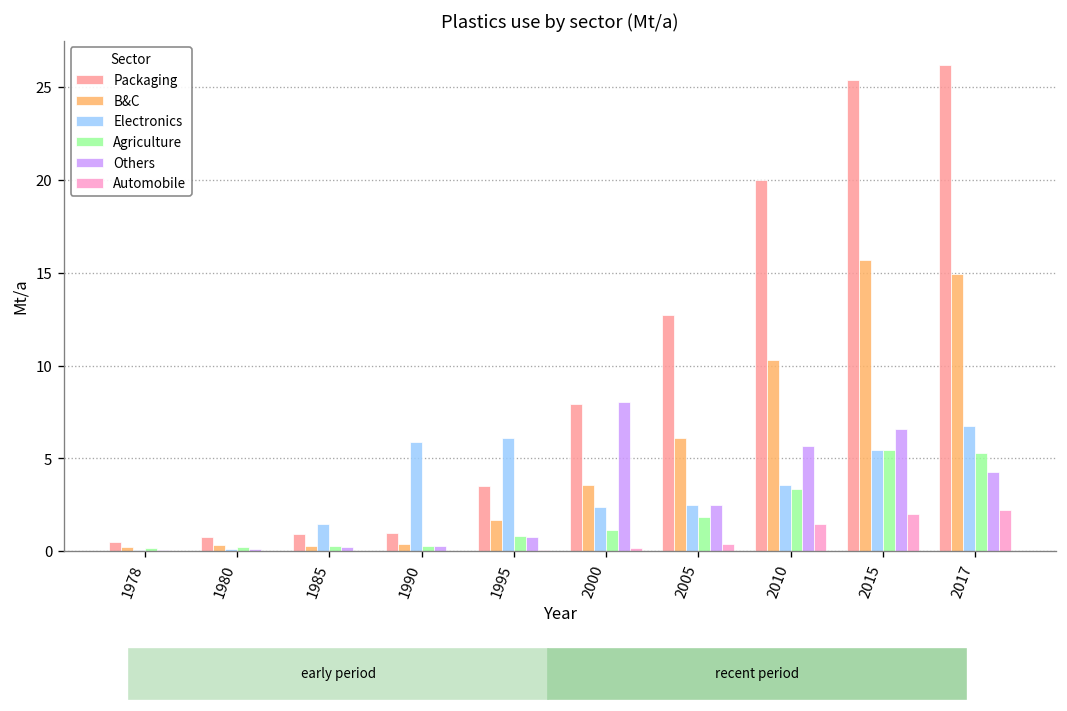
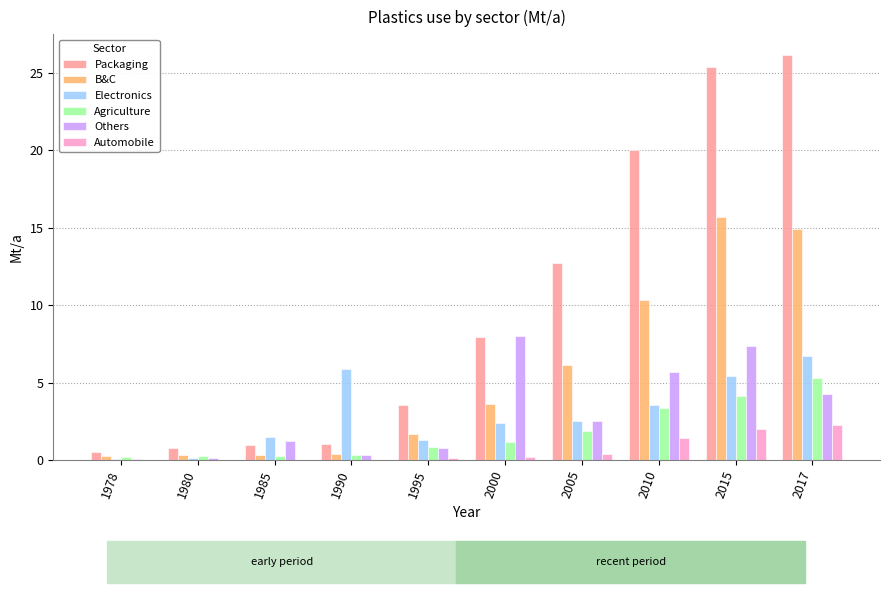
Others, 1985: 0.2 -> 1.2
Electronics, 1995: 6.1 -> 1.3
Agriculture, 2015: 5.5 -> 4.1
Others, 2015: 6.6 -> 7.4
